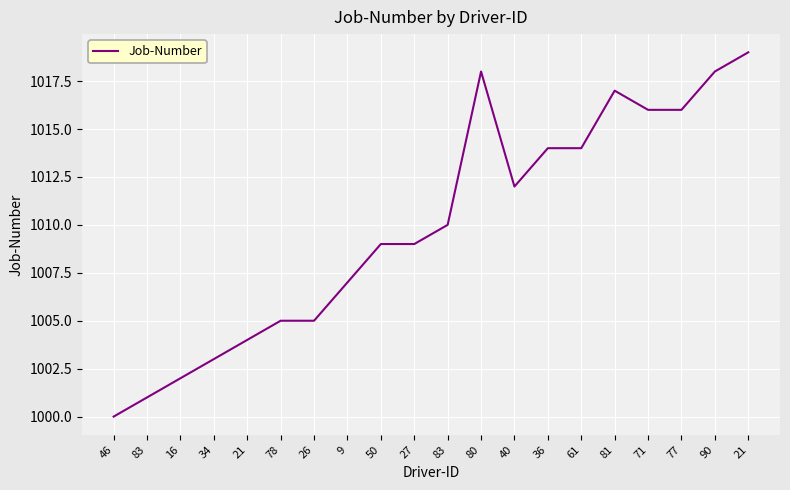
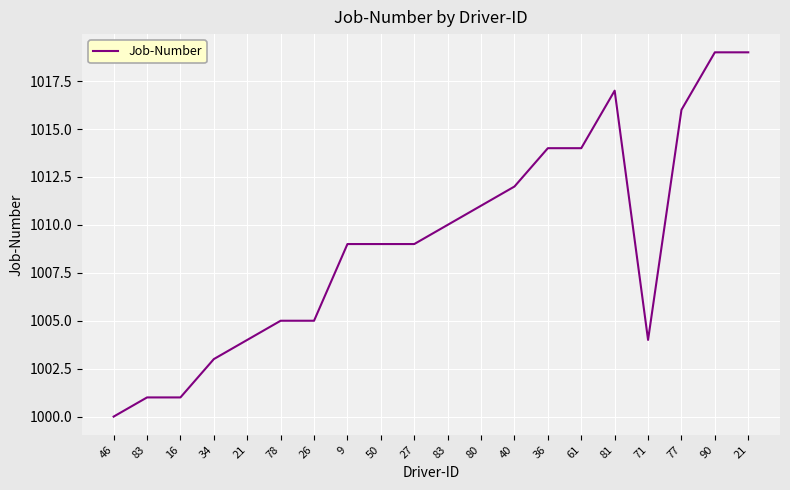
16: 1002 -> 1001
9: 1007 -> 1009
80: 1018 -> 1011
71: 1016 -> 1004
90: 1018 -> 1019
